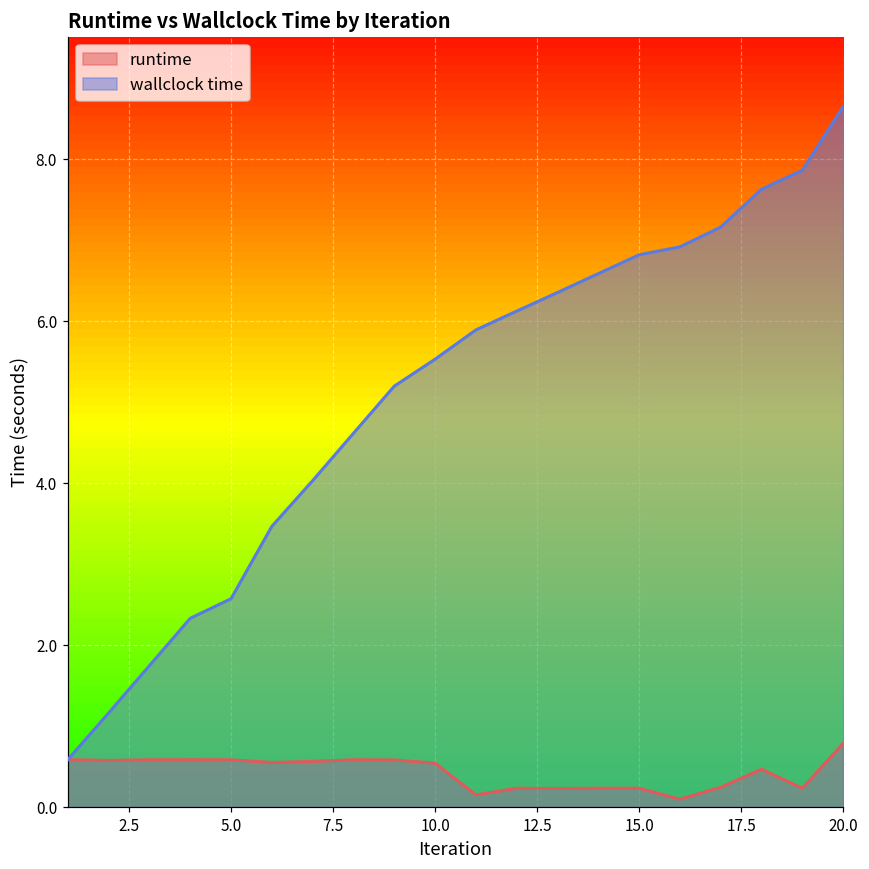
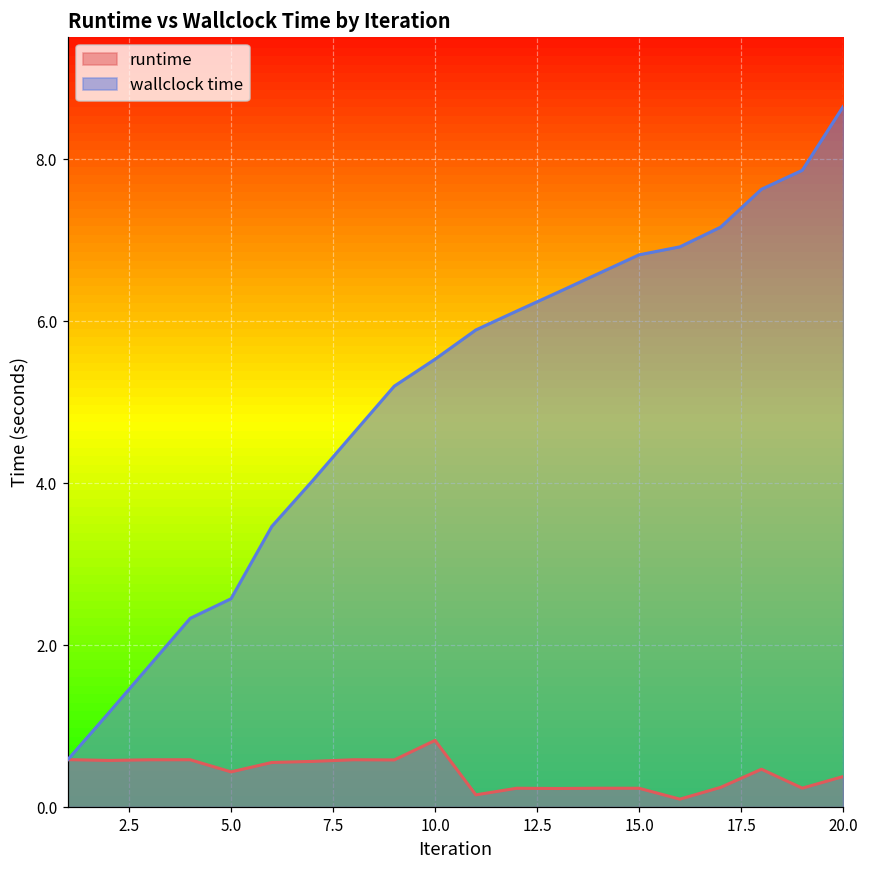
runtime, 5.0: 0.6 -> 0.4
runtime, 10.0: 0.5 -> 0.8
runtime, 20.0: 0.8 -> 0.4
